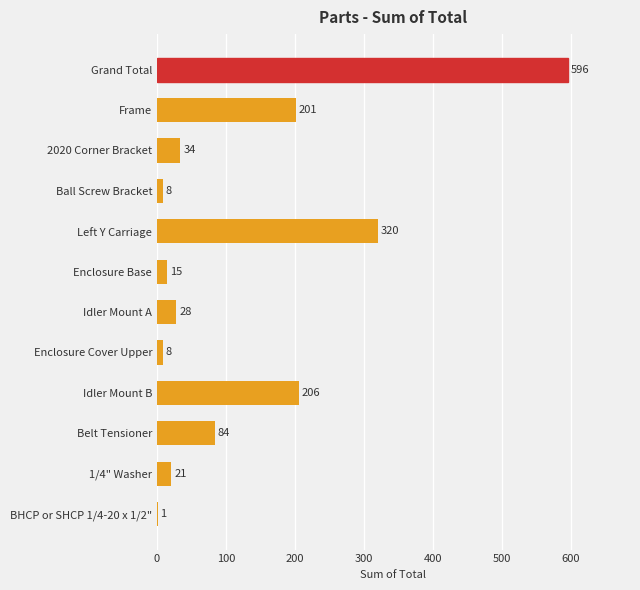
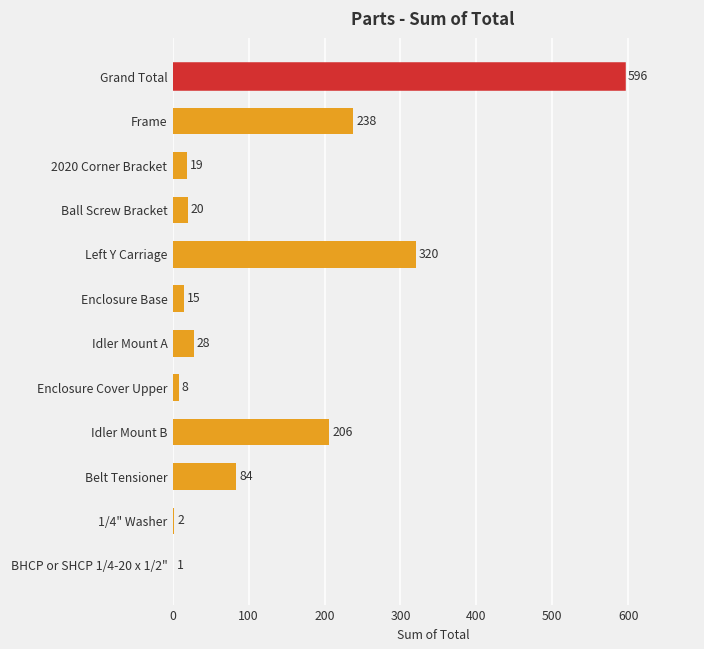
Frame: 201 -> 238
2020 Corner Bracket: 34 -> 19
Ball Screw Bracket: 8 -> 20
1/4" Washer: 21 -> 2
